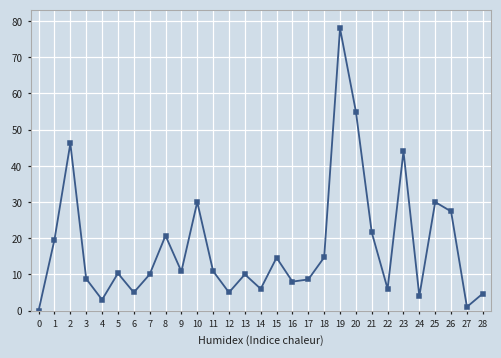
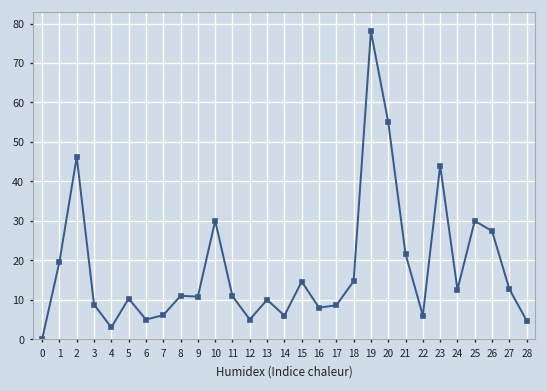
7: 10 -> 6
8: 21 -> 11
24: 4 -> 13
27: 1 -> 13
